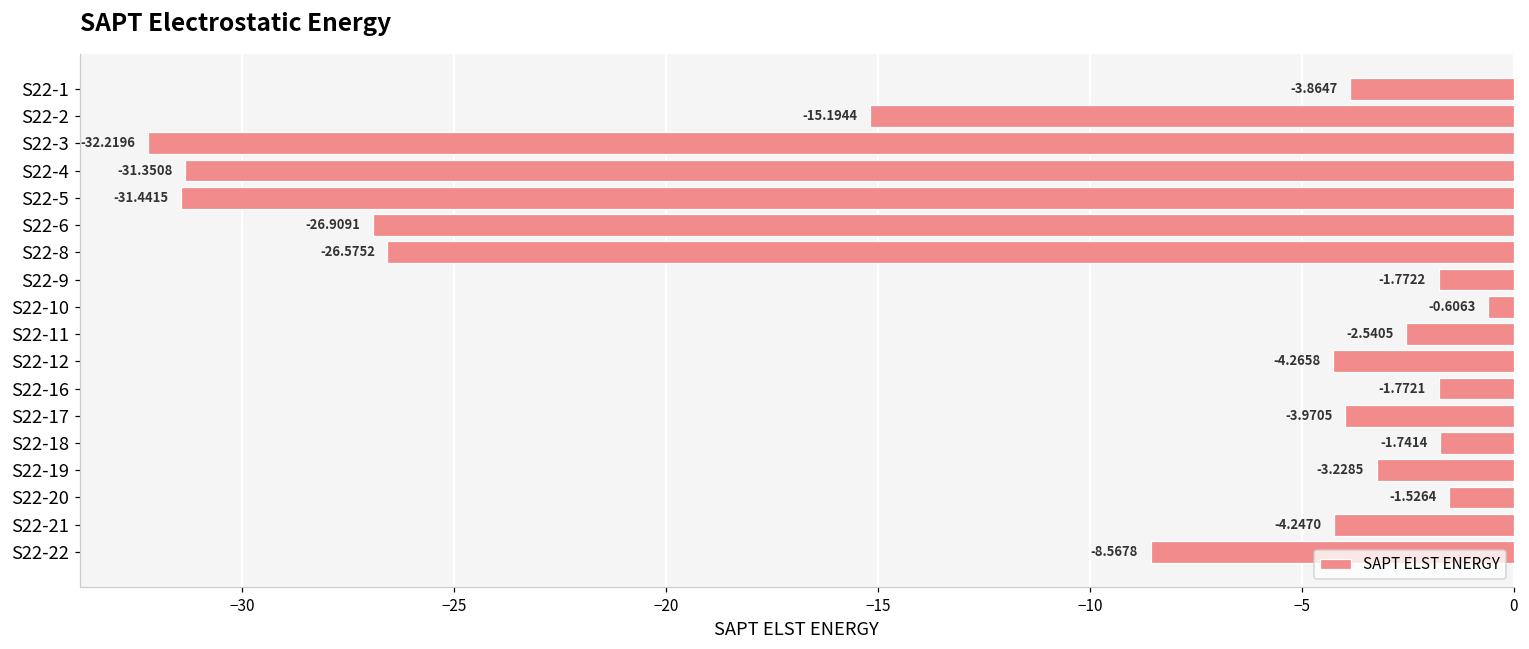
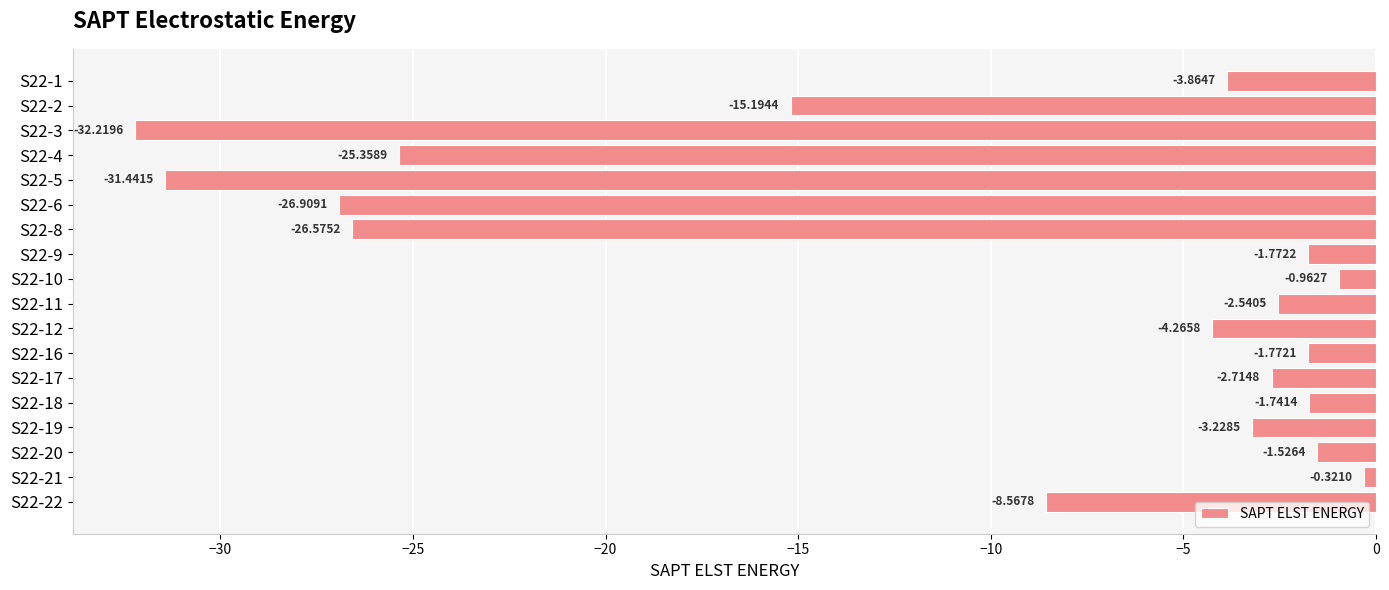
S22-4: -31.3508 -> -25.3589
S22-10: -0.6063 -> -0.9627
S22-17: -3.9705 -> -2.7148
S22-21: -4.2470 -> -0.3210
